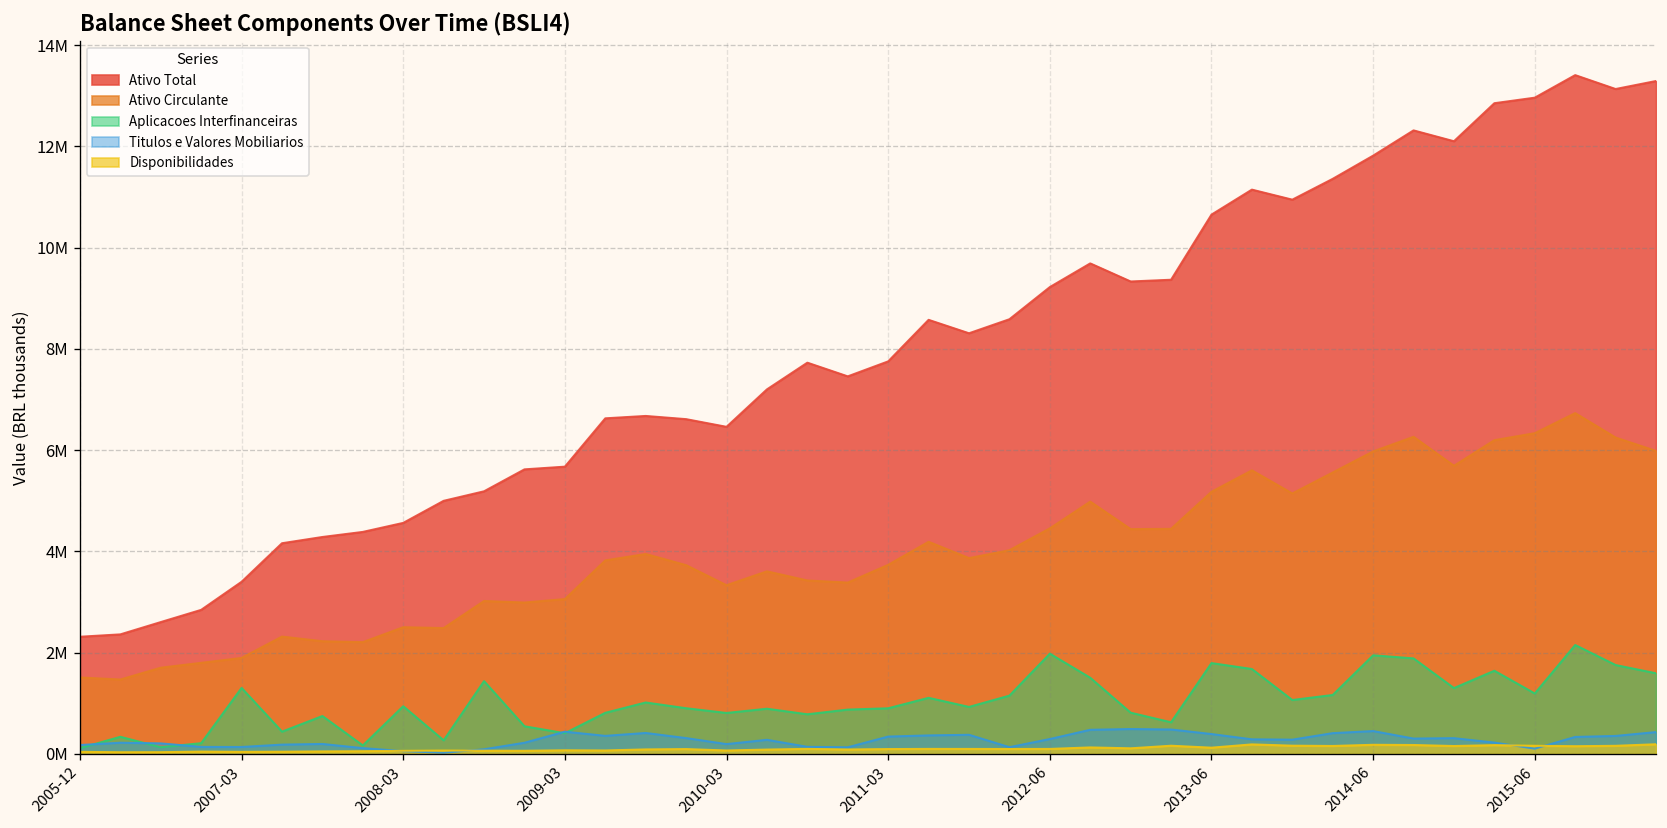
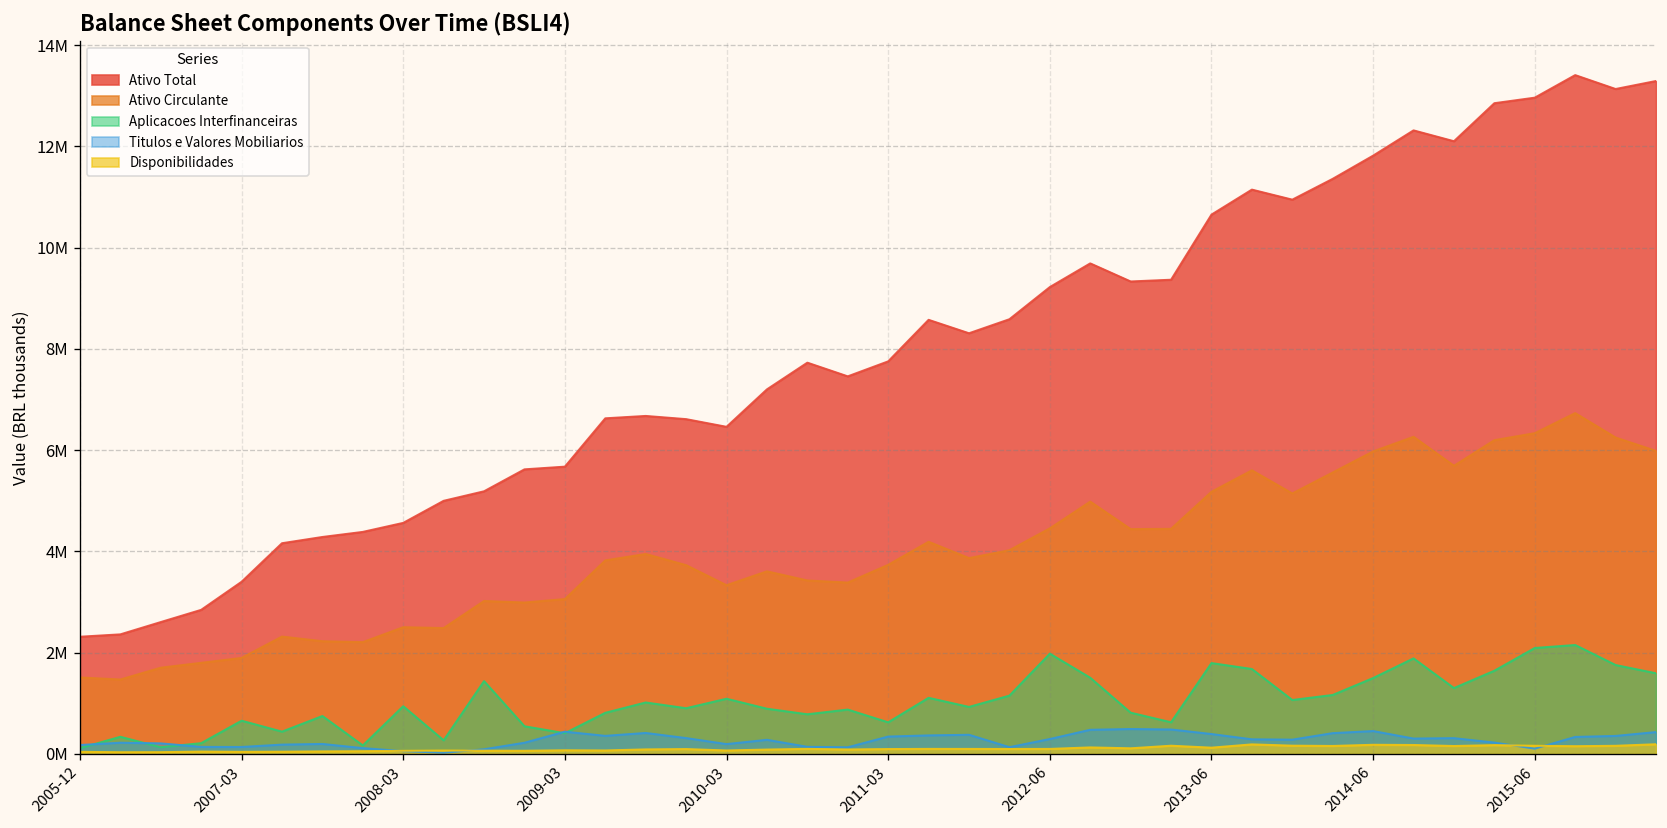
Aplicacoes Interfinanceiras, 2007-03: 1300000 -> 700000
Aplicacoes Interfinanceiras, 2010-03: 800000 -> 1100000
Aplicacoes Interfinanceiras, 2011-03: 900000 -> 600000
Aplicacoes Interfinanceiras, 2014-06: 1900000 -> 1500000
Aplicacoes Interfinanceiras, 2015-06: 1200000 -> 2100000
